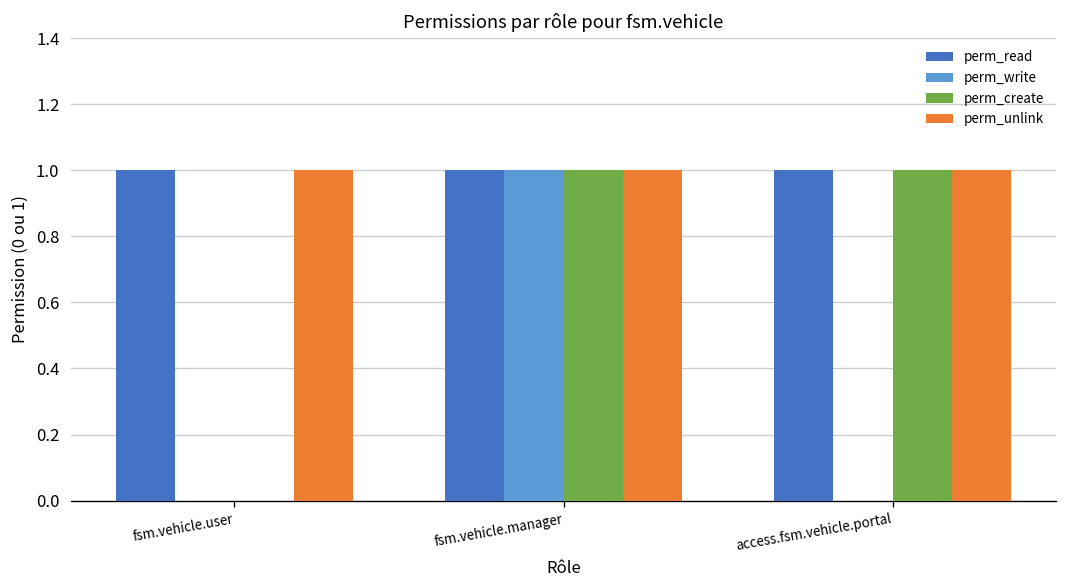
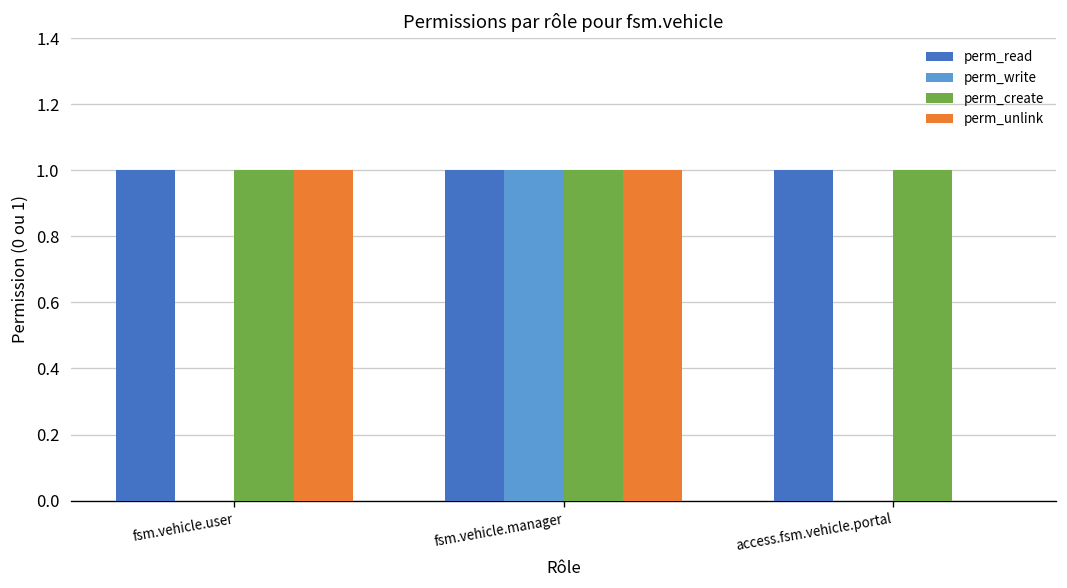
perm_create, fsm.vehicle.user: 0 -> 1
perm_unlink, access.fsm.vehicle.portal: 1 -> 0
